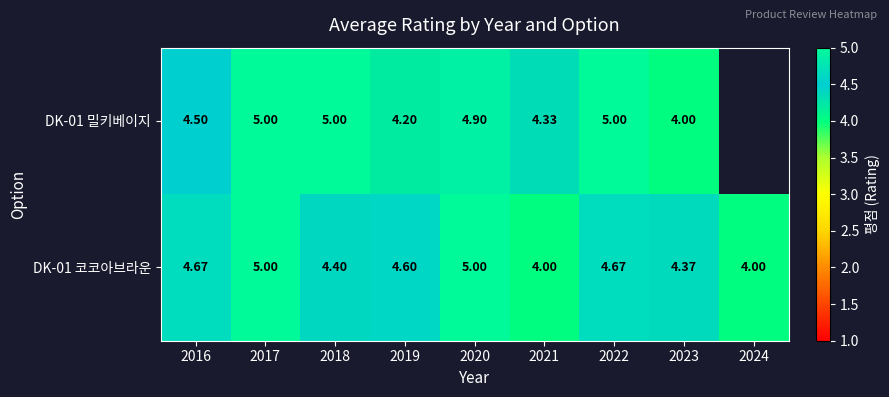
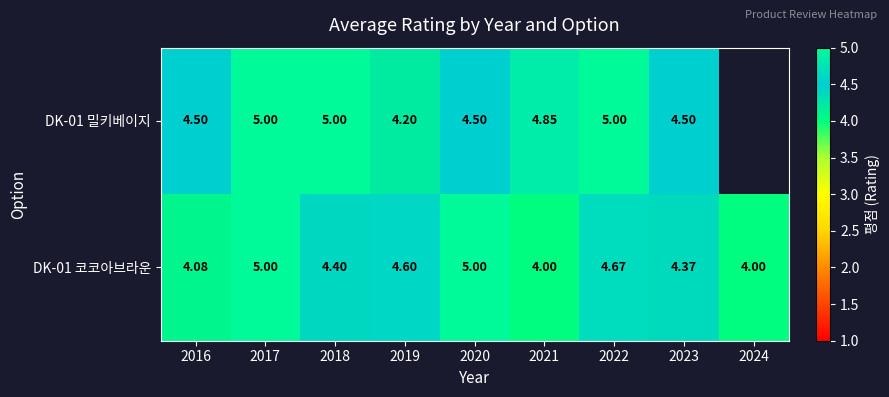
DK-01 밀키베이지, 2020: 4.90 -> 4.50
DK-01 밀키베이지, 2021: 4.33 -> 4.85
DK-01 밀키베이지, 2023: 4.00 -> 4.50
DK-01 코코아브라운, 2016: 4.67 -> 4.08
